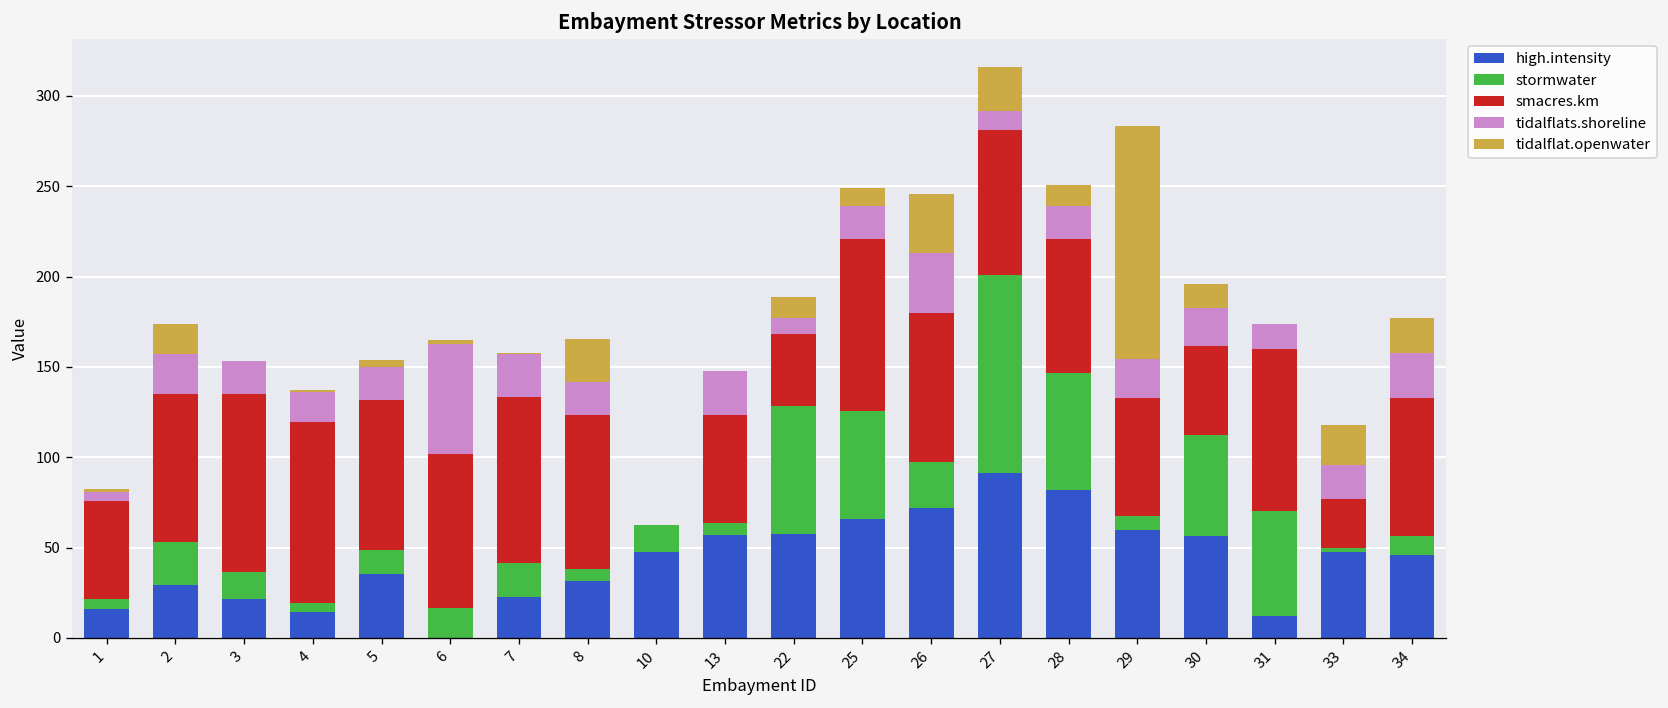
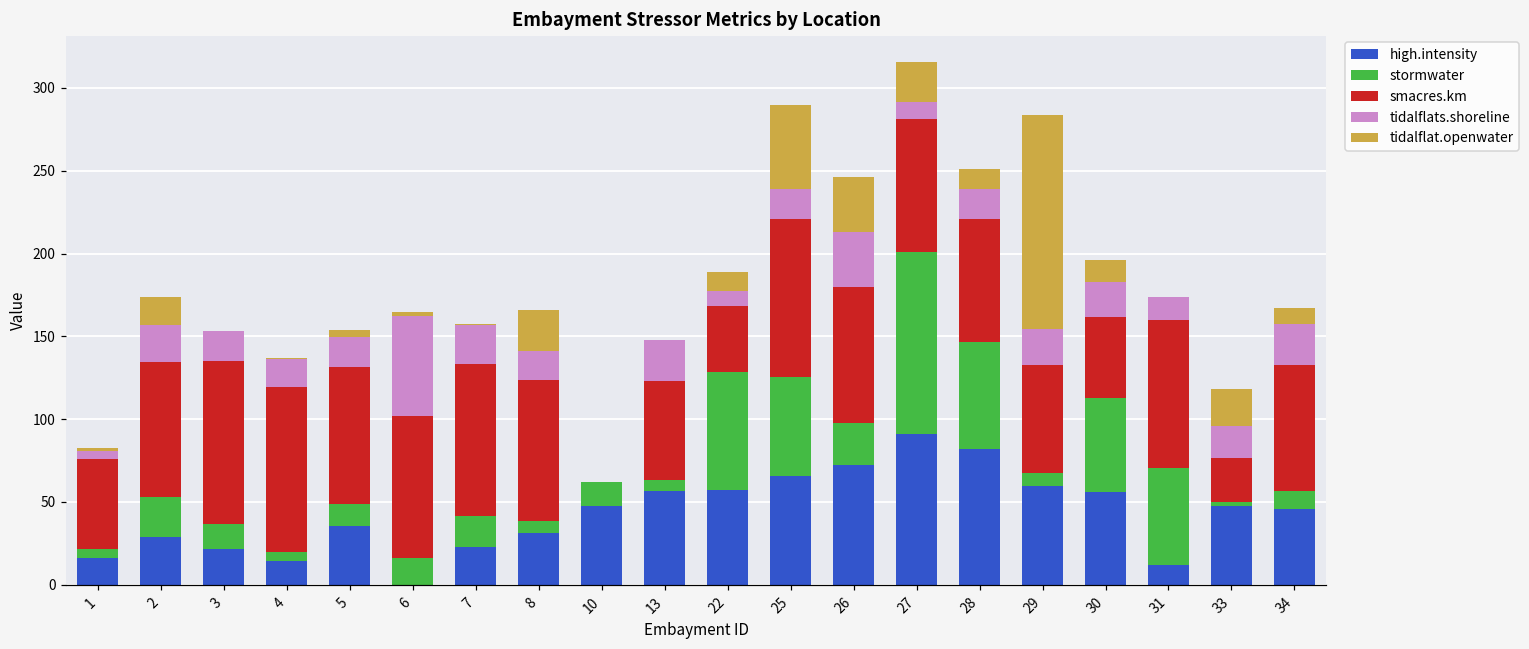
tidalflat.openwater, 25: 10 -> 51
tidalflat.openwater, 34: 19 -> 10
